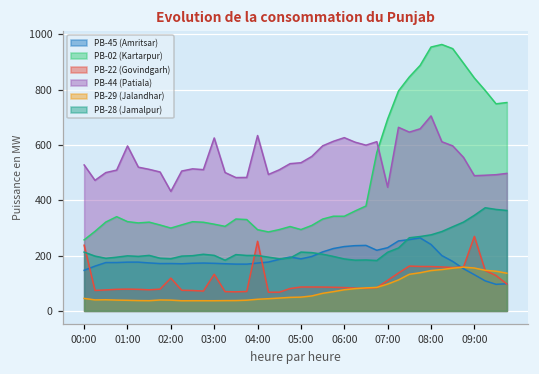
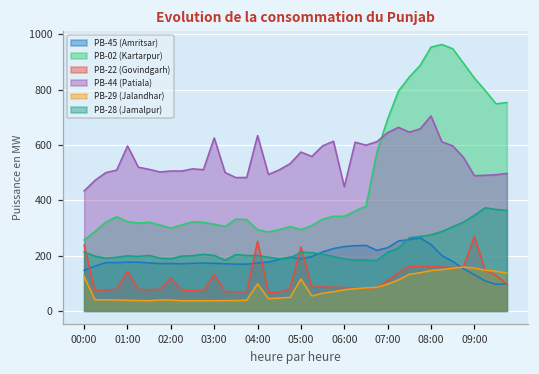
PB-44 (Patiala), 00:00: 530 -> 430
PB-29 (Jalandhar), 00:00: 50 -> 120
PB-22 (Govindgarh), 01:00: 80 -> 140
PB-44 (Patiala), 02:00: 430 -> 510
PB-29 (Jalandhar), 04:00: 40 -> 100
PB-22 (Govindgarh), 05:00: 90 -> 230
PB-44 (Patiala), 05:00: 540 -> 570
PB-29 (Jalandhar), 05:00: 50 -> 120
PB-44 (Patiala), 06:00: 630 -> 450
PB-44 (Patiala), 07:00: 450 -> 640
